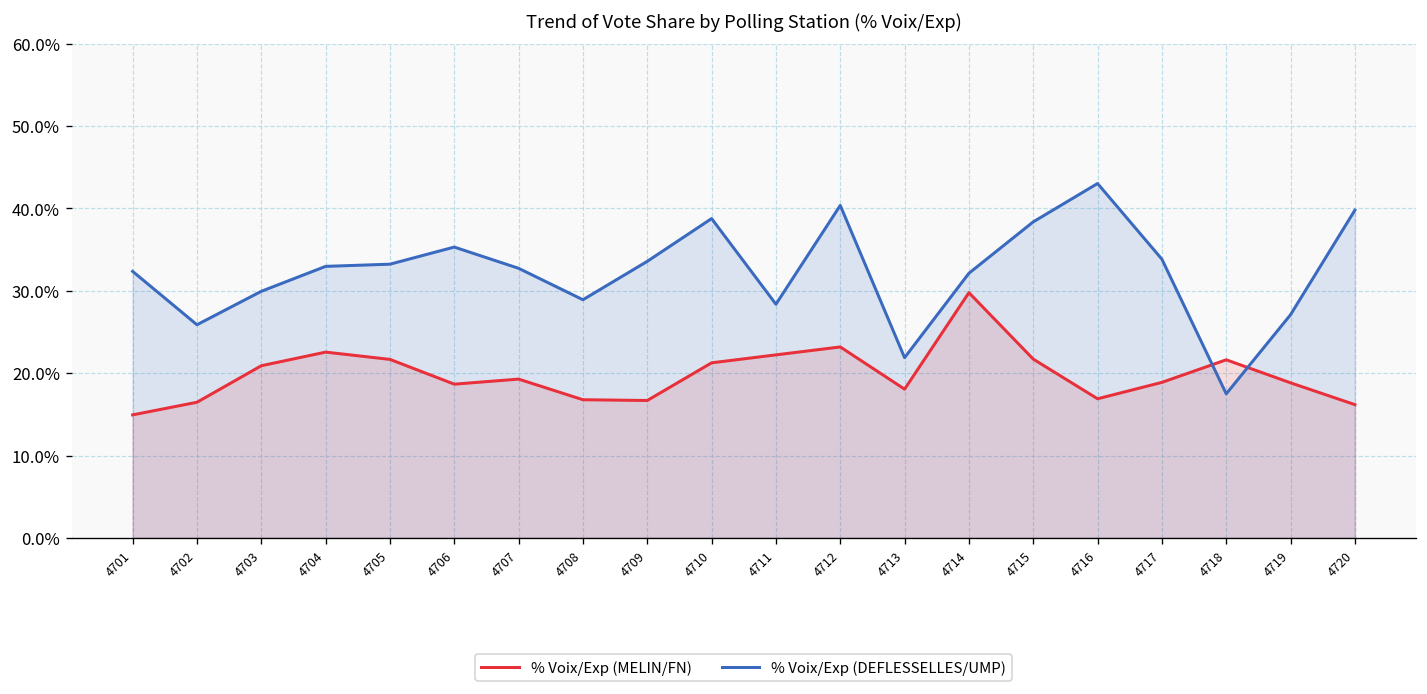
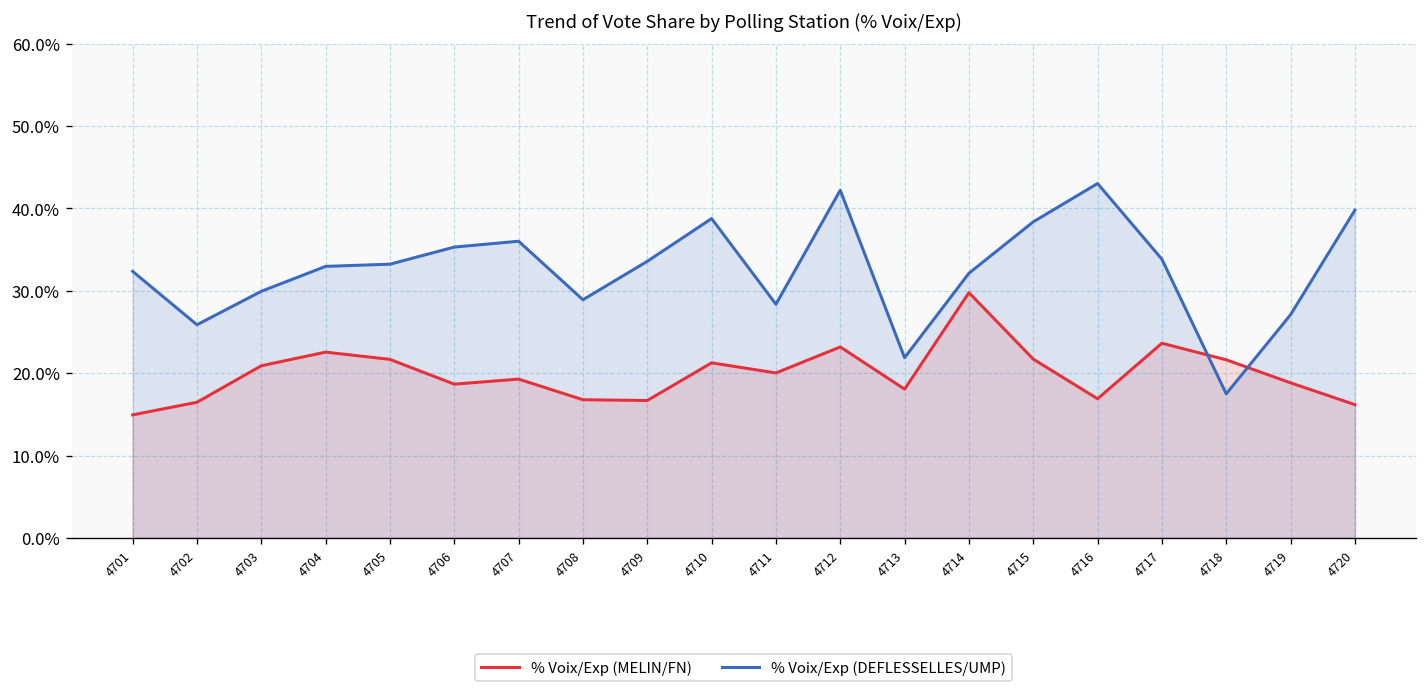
% Voix/Exp (DEFLESSELLES/UMP), 4707: 33% -> 36%
% Voix/Exp (MELIN/FN), 4711: 22% -> 20%
% Voix/Exp (DEFLESSELLES/UMP), 4712: 40% -> 42%
% Voix/Exp (MELIN/FN), 4717: 19% -> 24%
